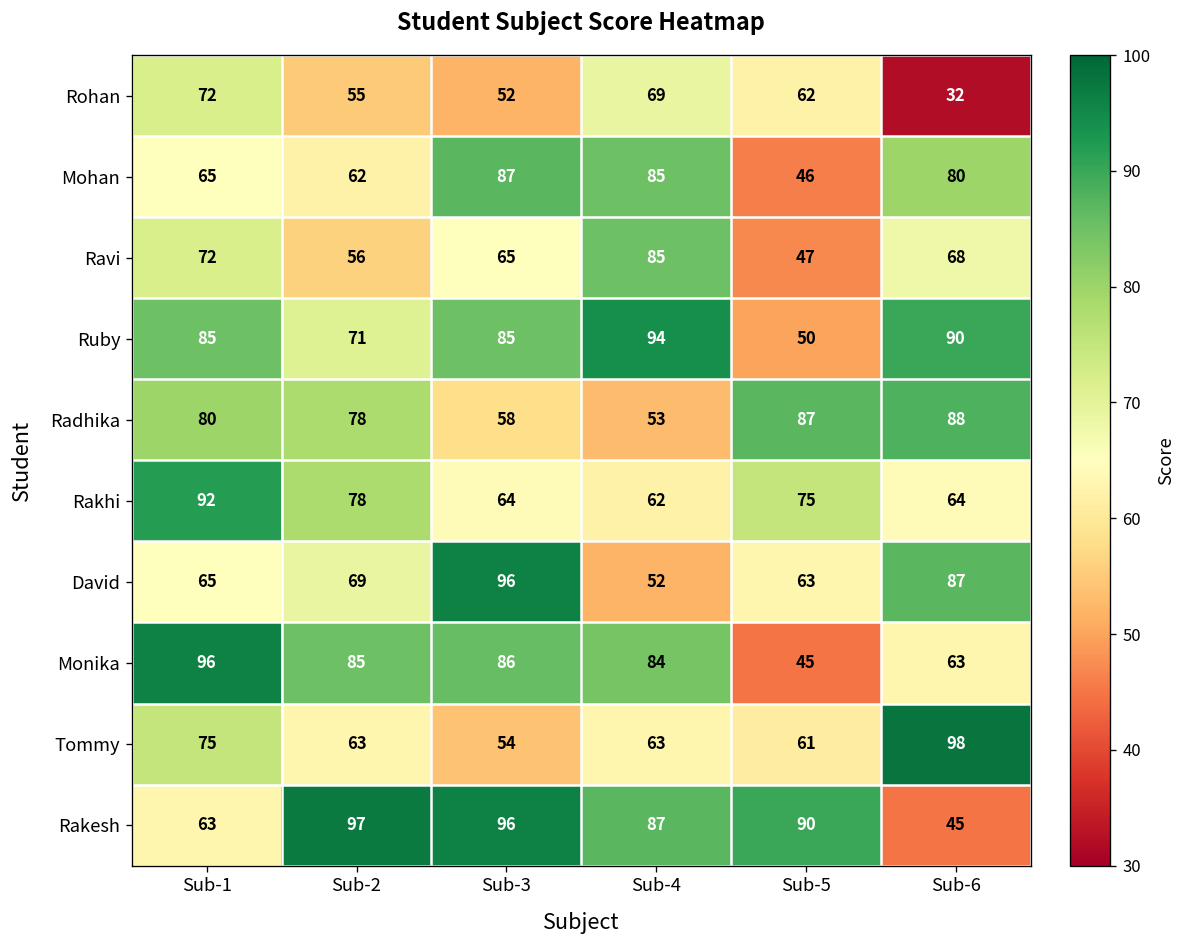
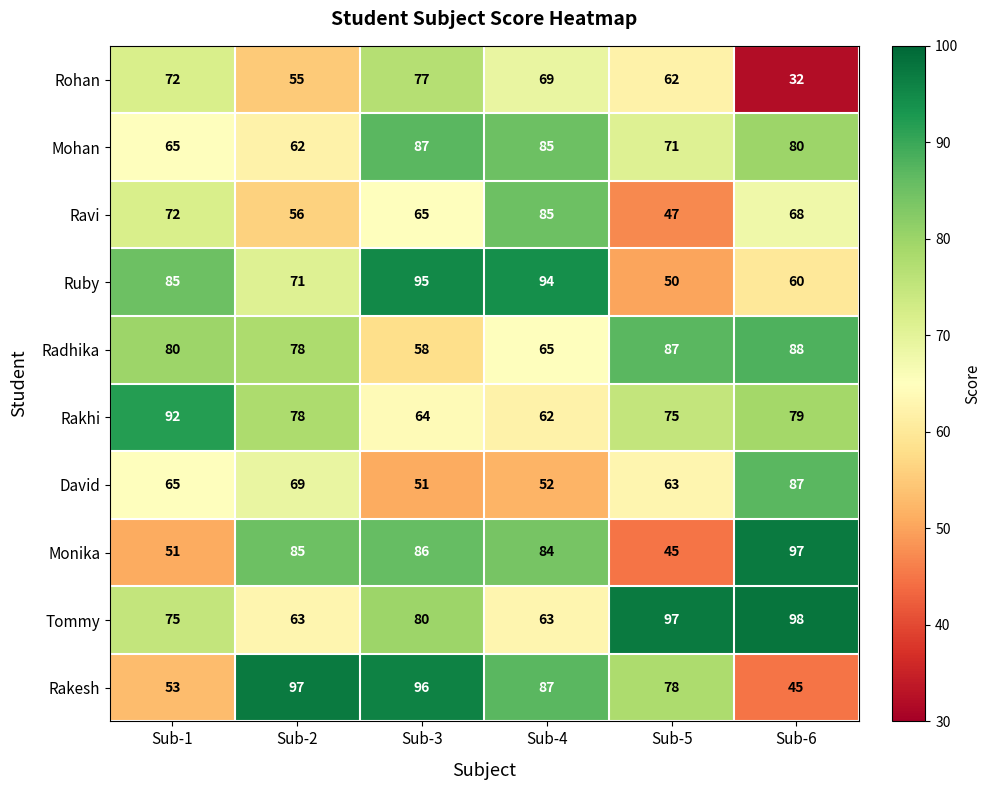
Rohan, Sub-3: 52 -> 77
Mohan, Sub-5: 46 -> 71
Ruby, Sub-3: 85 -> 95
Ruby, Sub-6: 90 -> 60
Radhika, Sub-4: 53 -> 65
Rakhi, Sub-6: 64 -> 79
David, Sub-3: 96 -> 51
Monika, Sub-1: 96 -> 51
Monika, Sub-6: 63 -> 97
Tommy, Sub-3: 54 -> 80
Tommy, Sub-5: 61 -> 97
Rakesh, Sub-1: 63 -> 53
Rakesh, Sub-5: 90 -> 78
